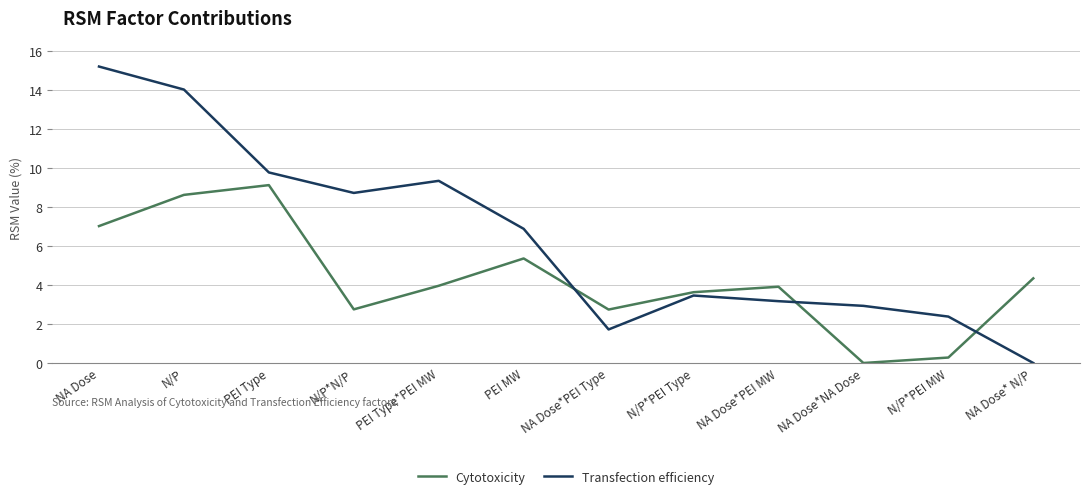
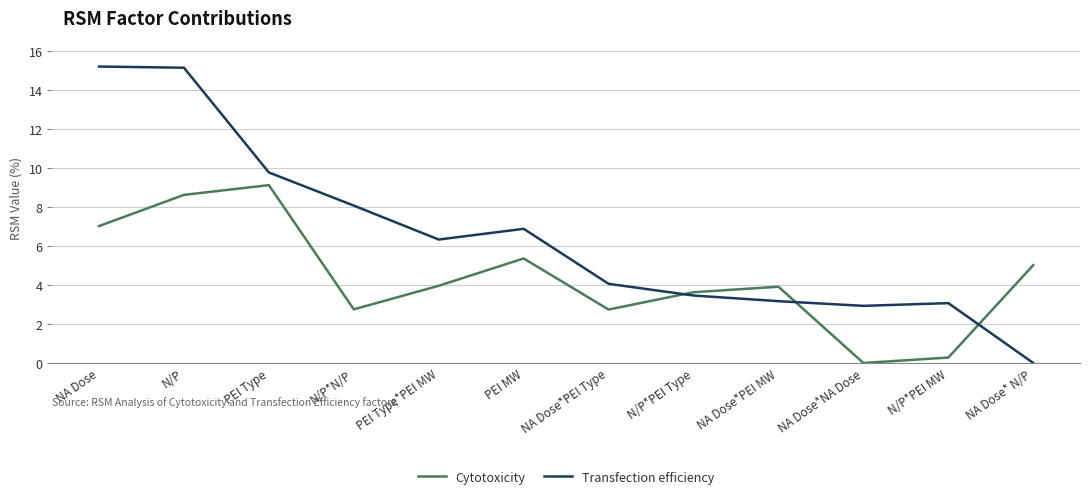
Transfection efficiency, N/P: 14.0 -> 15.1
Transfection efficiency, N/P*N/P: 8.7 -> 8.1
Transfection efficiency, PEI Type*PEI MW: 9.3 -> 6.3
Transfection efficiency, NA Dose*PEI Type: 1.7 -> 4.1
Transfection efficiency, N/P*PEI MW: 2.4 -> 3.1
Cytotoxicity, NA Dose* N/P: 4.3 -> 5.0
